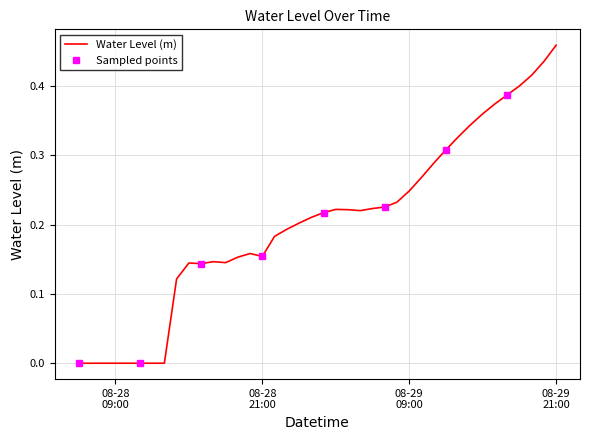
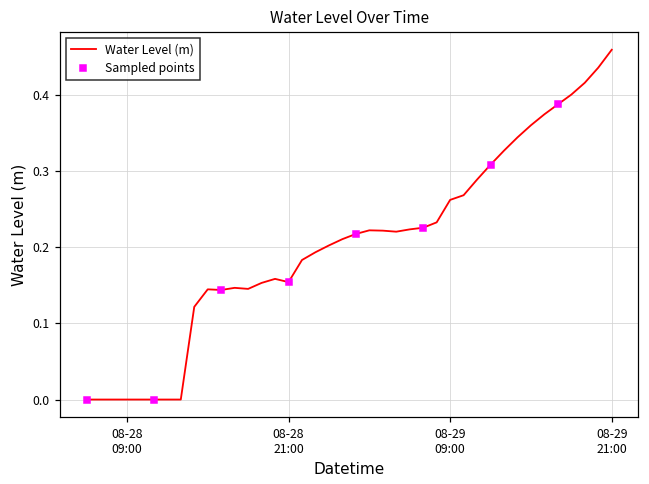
Water Level (m), 08-29 09:00: 0.25 -> 0.26
